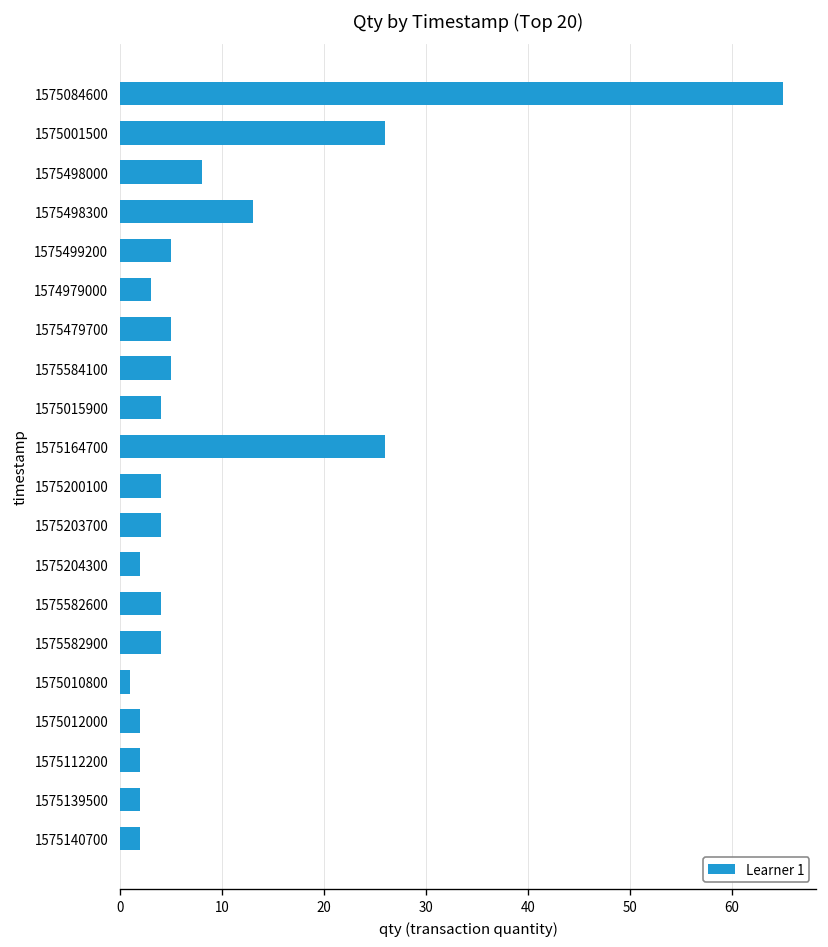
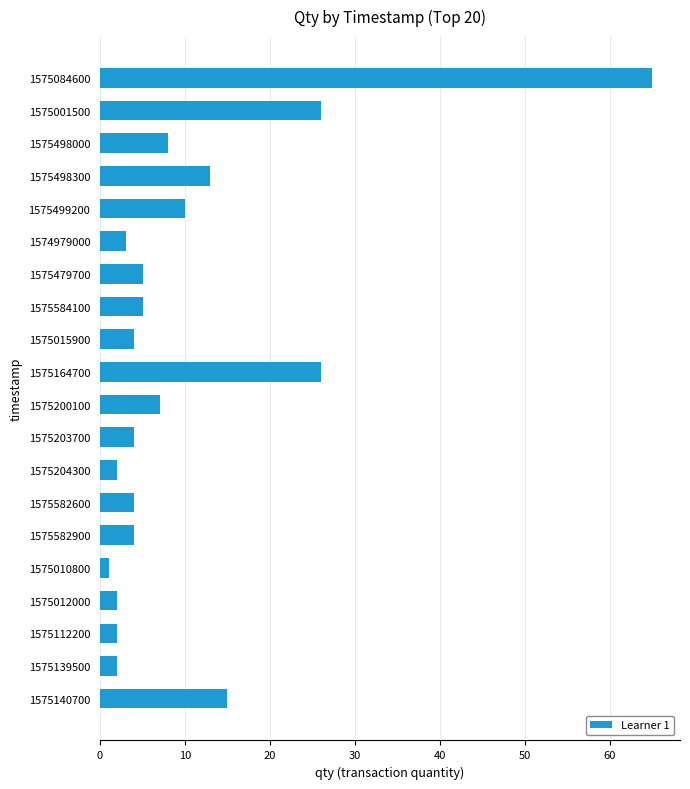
1575499200: 5 -> 10
1575200100: 4 -> 7
1575140700: 2 -> 15
